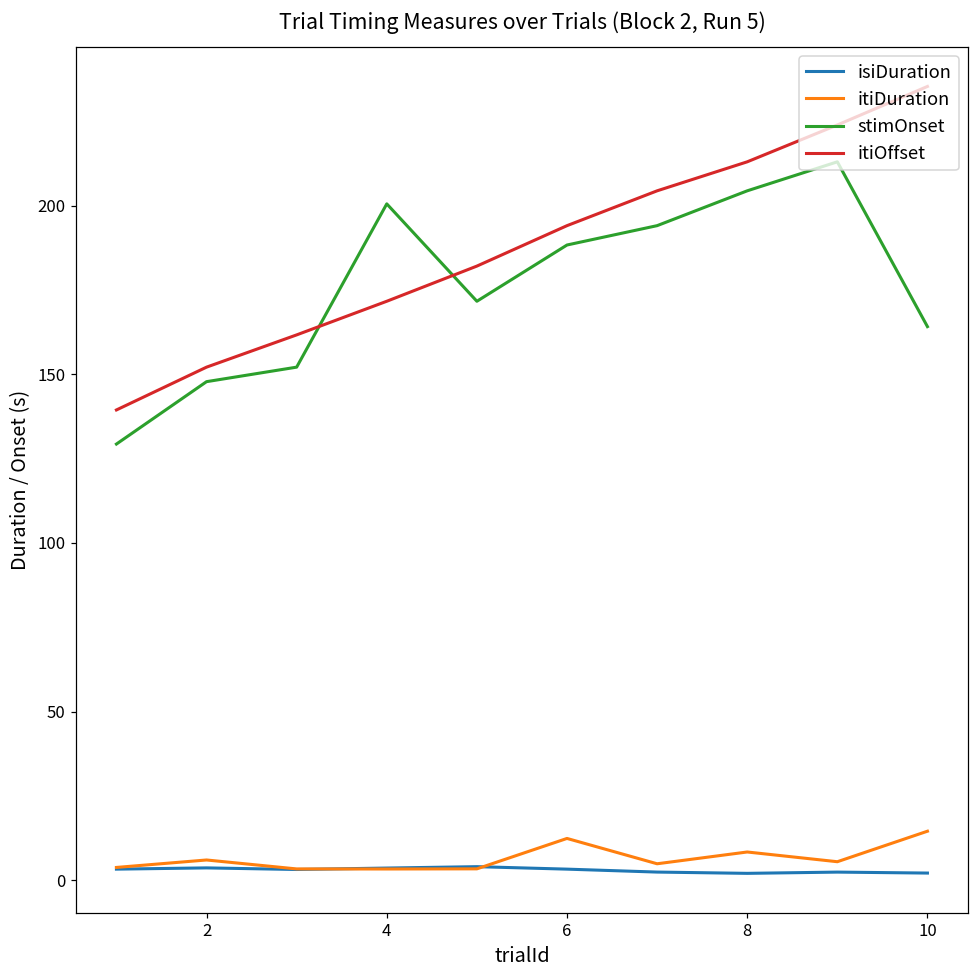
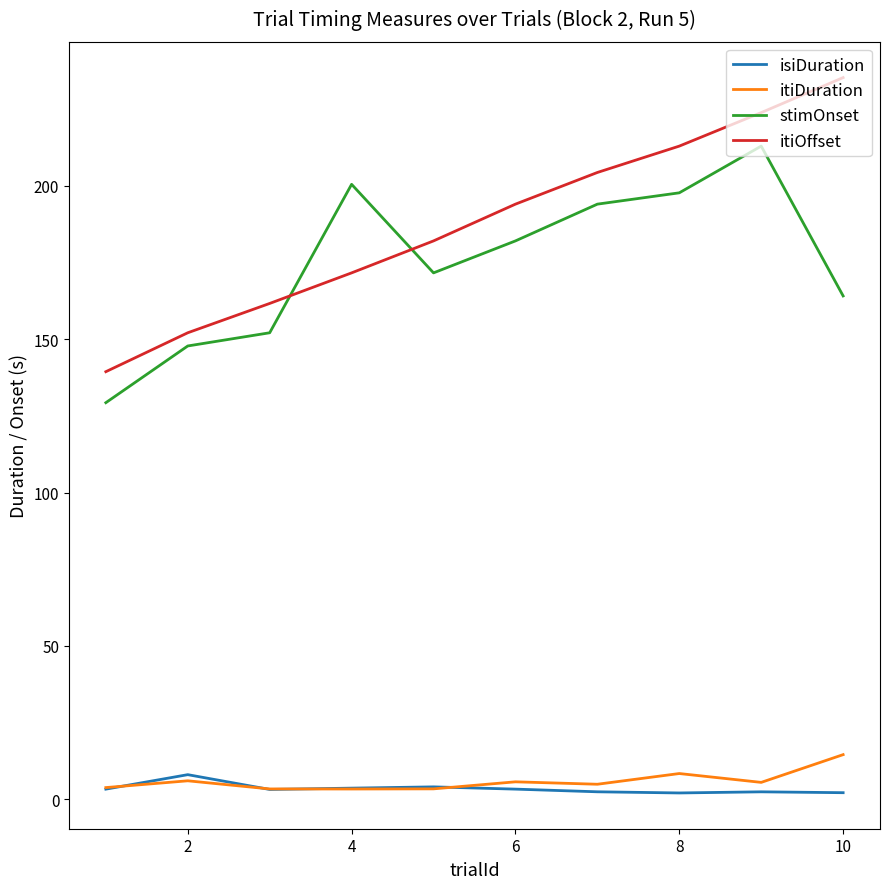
isiDuration, 2: 4 -> 8
itiDuration, 6: 12 -> 6
stimOnset, 6: 188 -> 182
stimOnset, 8: 204 -> 198
